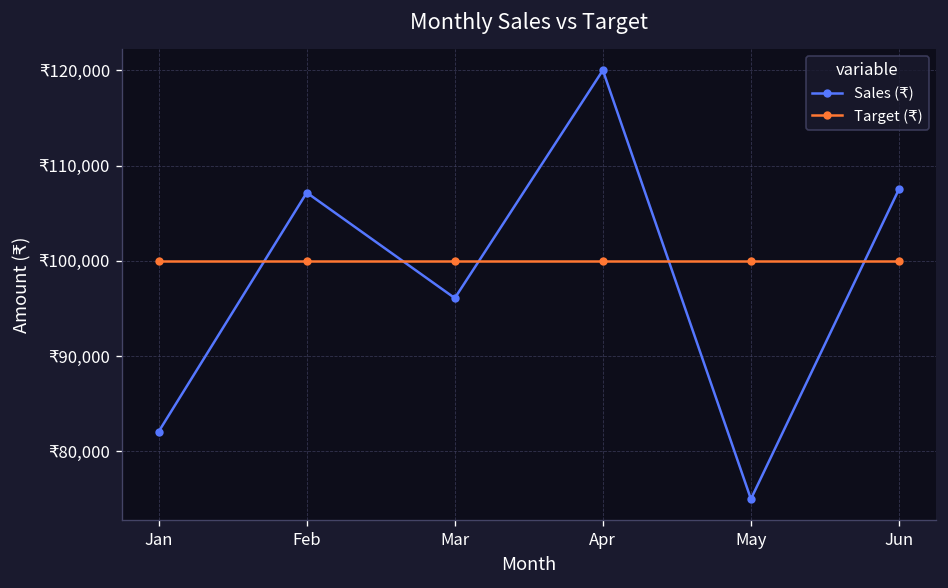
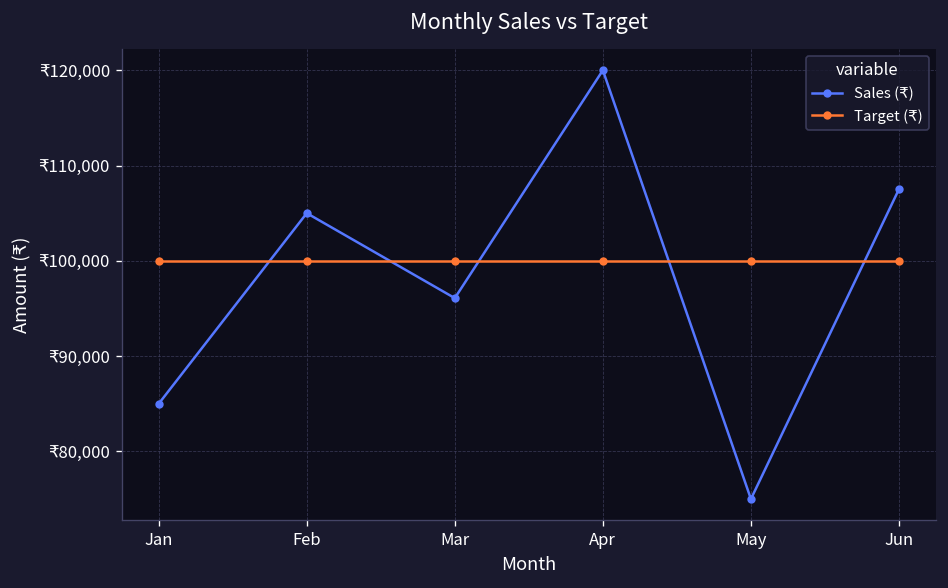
Sales (₹), Jan: ₹82,000 -> ₹85,000
Sales (₹), Feb: ₹107,000 -> ₹105,000
